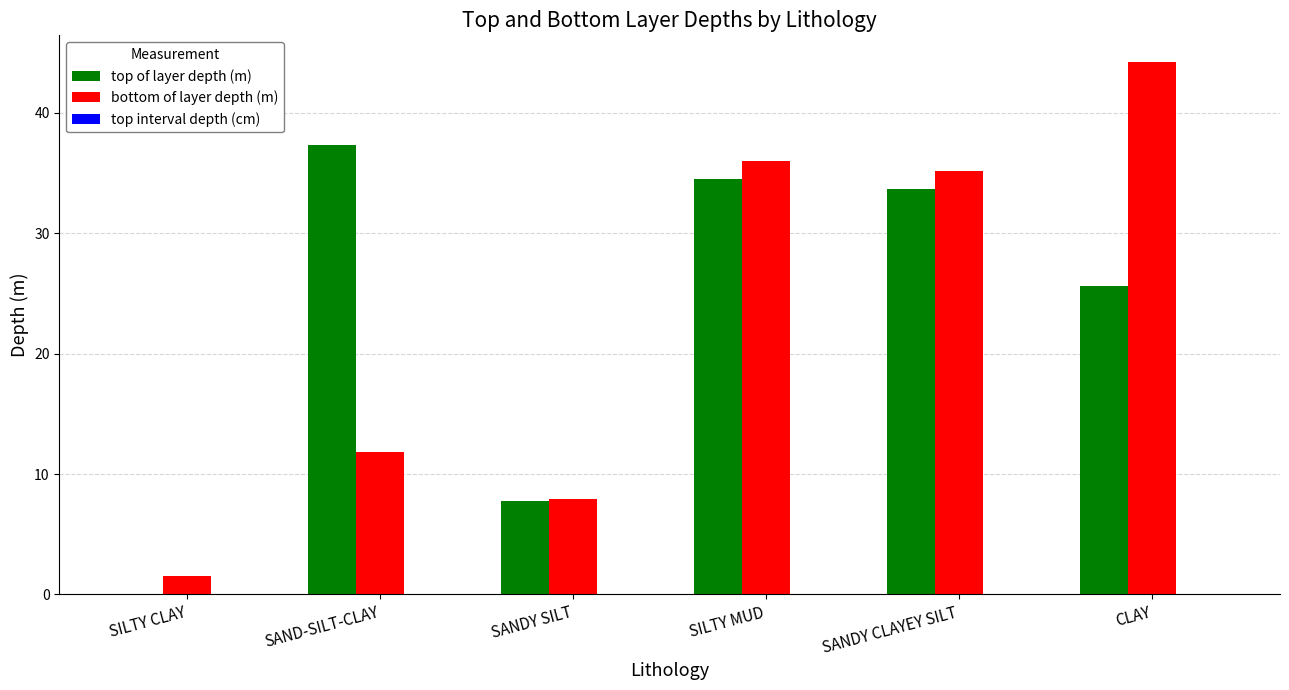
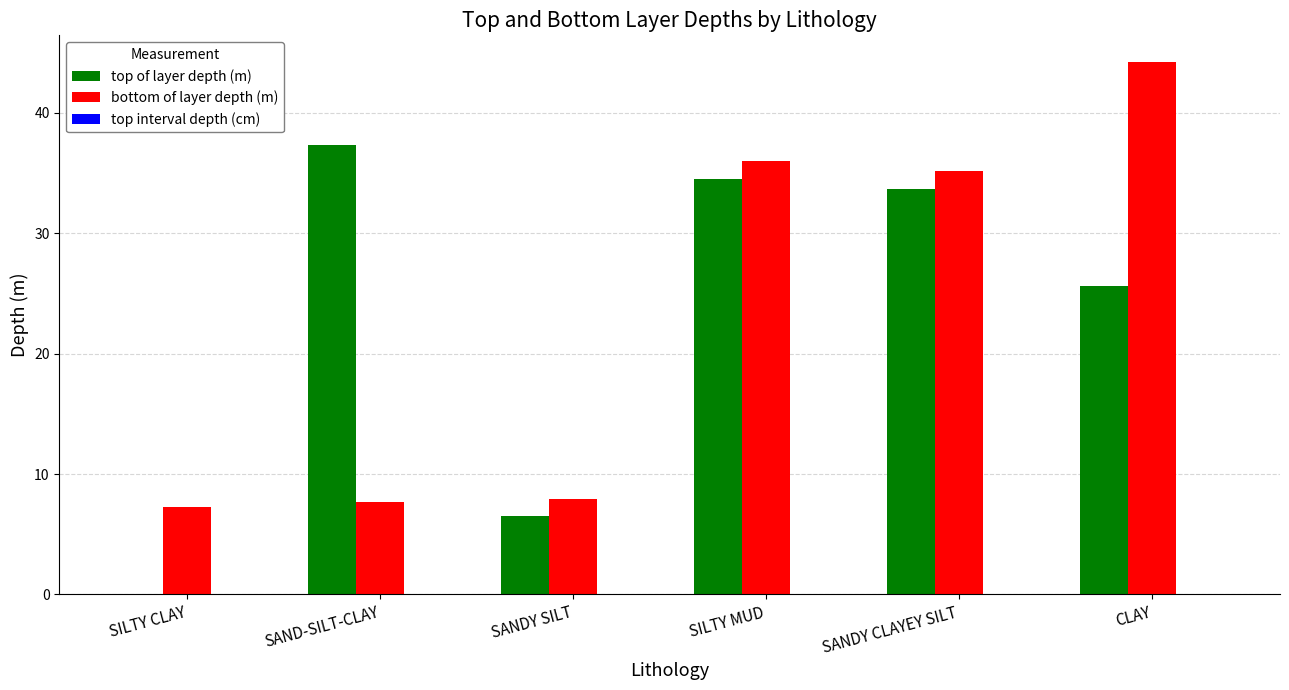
bottom of layer depth (m), SILTY CLAY: 1.5 -> 7.3
bottom of layer depth (m), SAND-SILT-CLAY: 11.8 -> 7.7
top of layer depth (m), SANDY SILT: 7.8 -> 6.5
